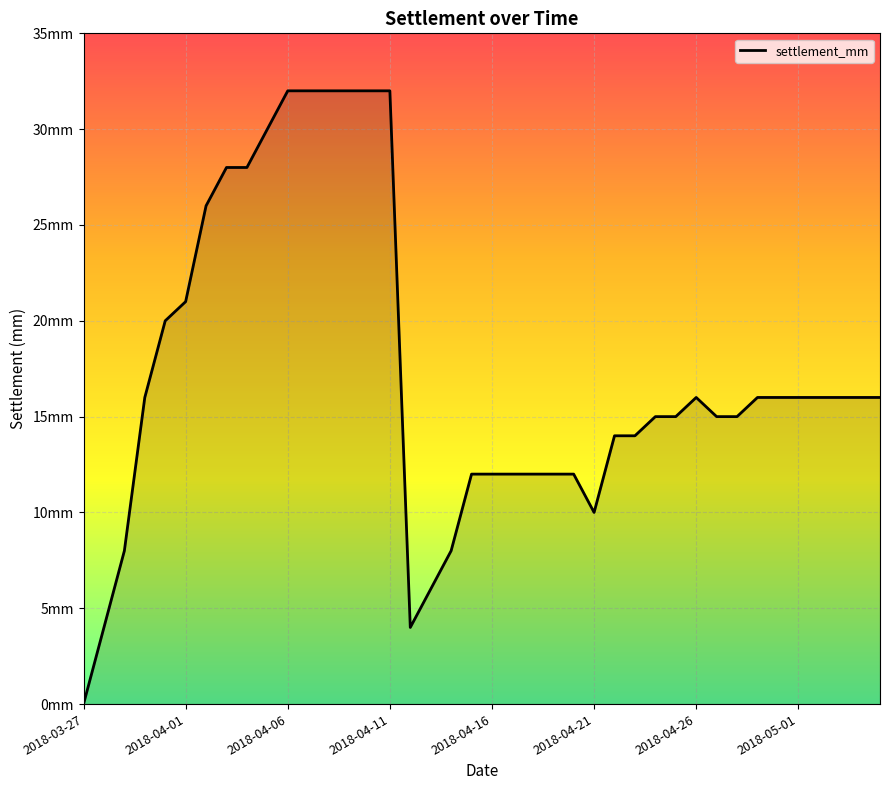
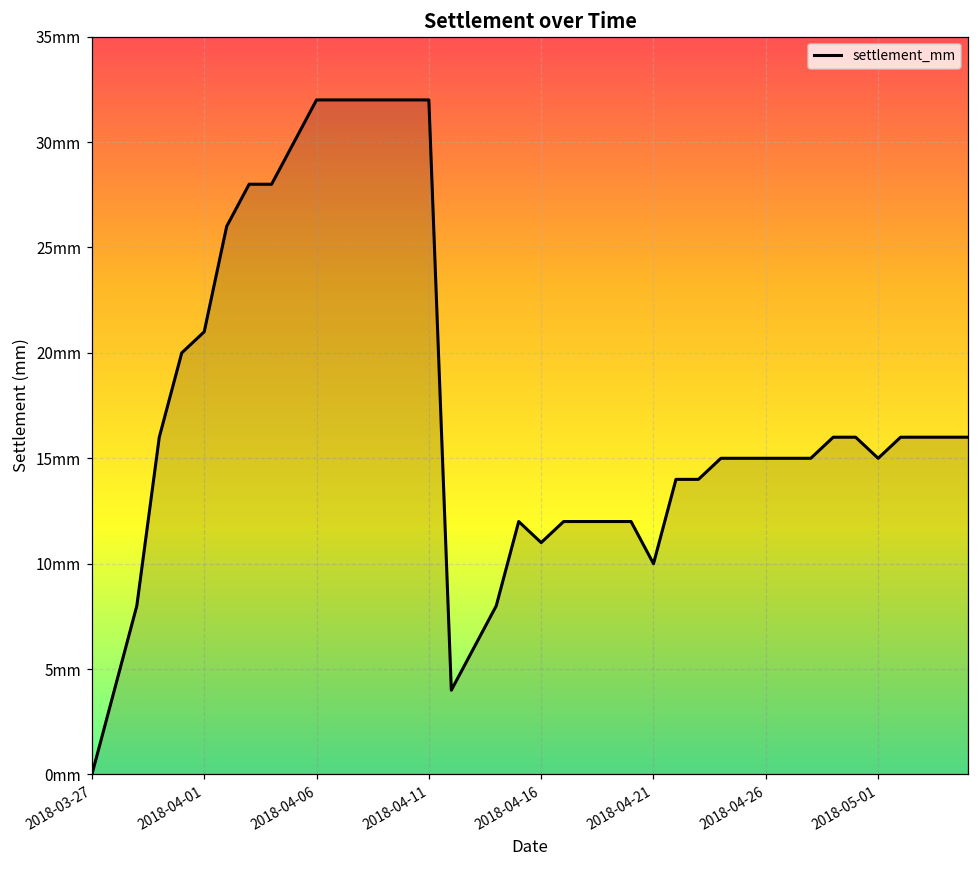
2018-04-16: 12mm -> 11mm
2018-04-26: 16mm -> 15mm
2018-05-01: 16mm -> 15mm
